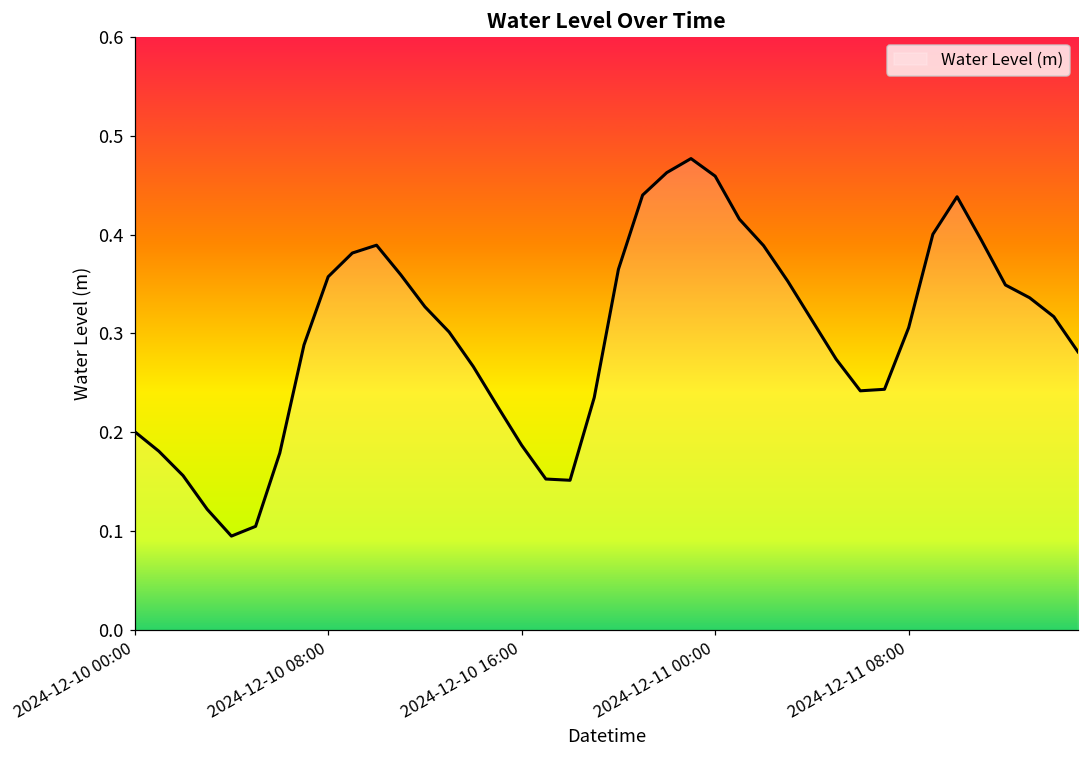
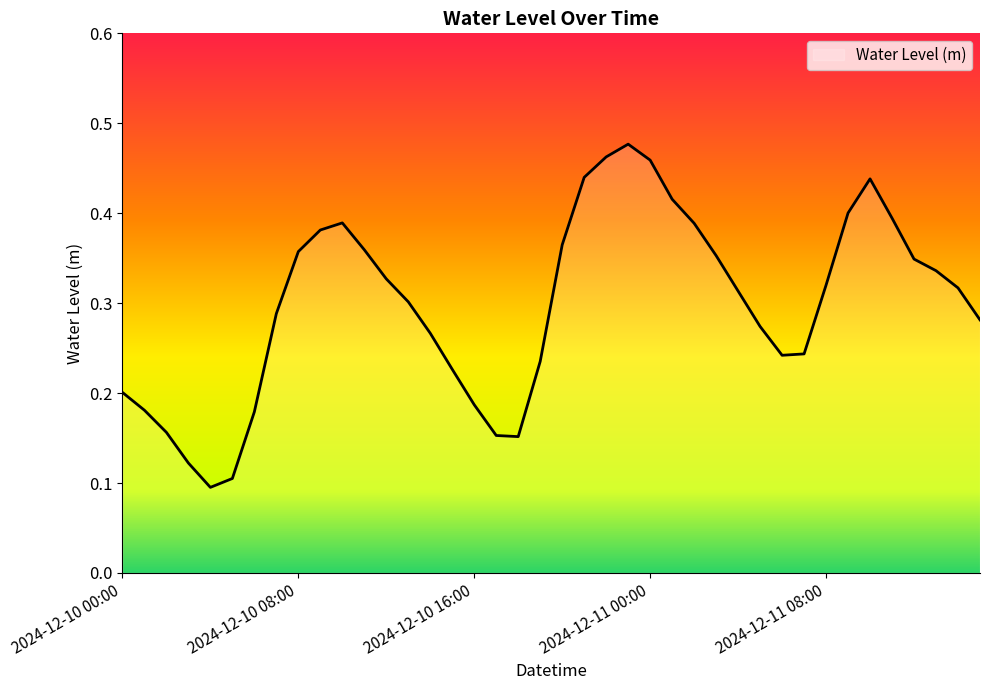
2024-12-11 08:00: 0.31 -> 0.32
